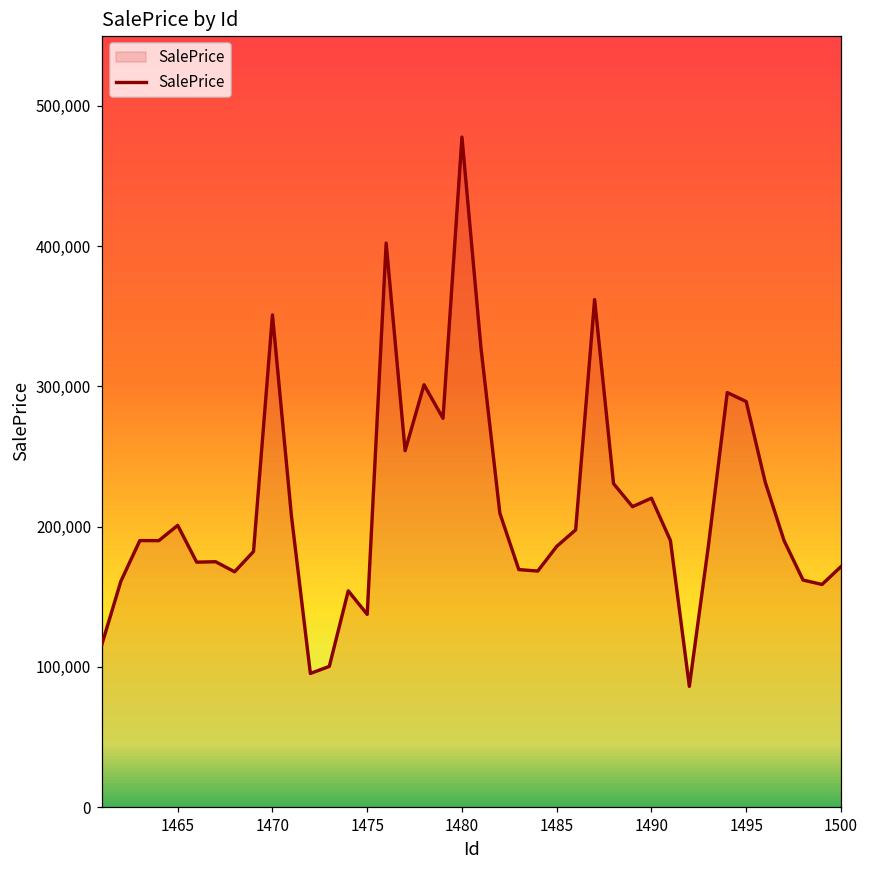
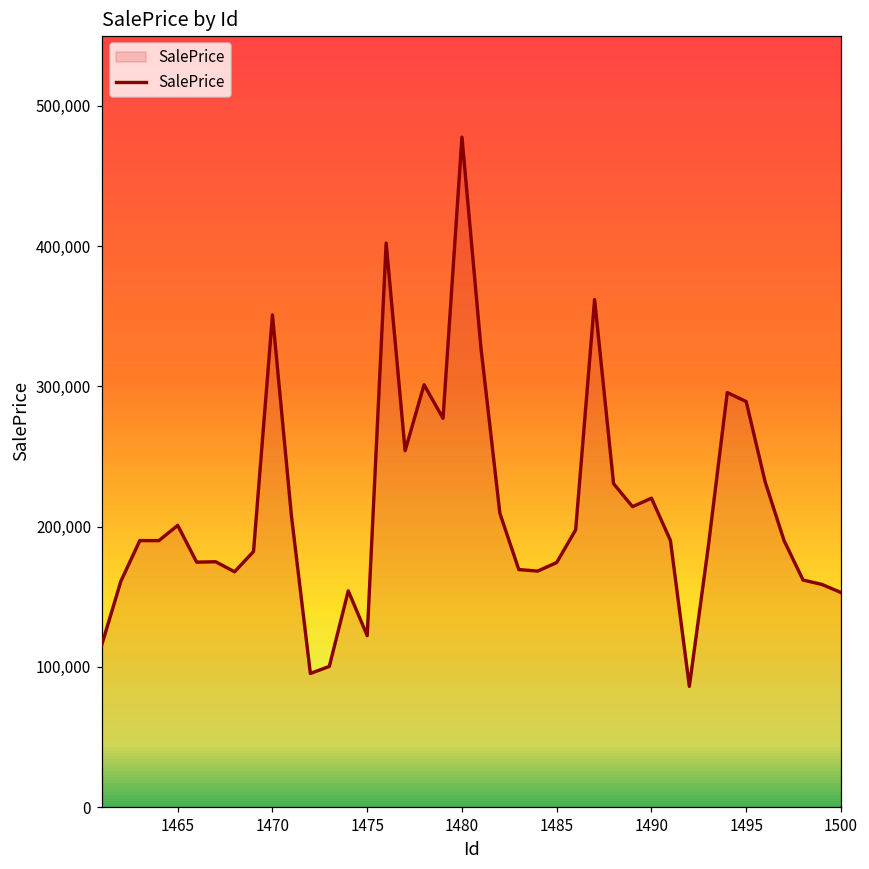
1475: 137,000 -> 122,000
1485: 186,000 -> 174,000
1500: 171,000 -> 153,000
